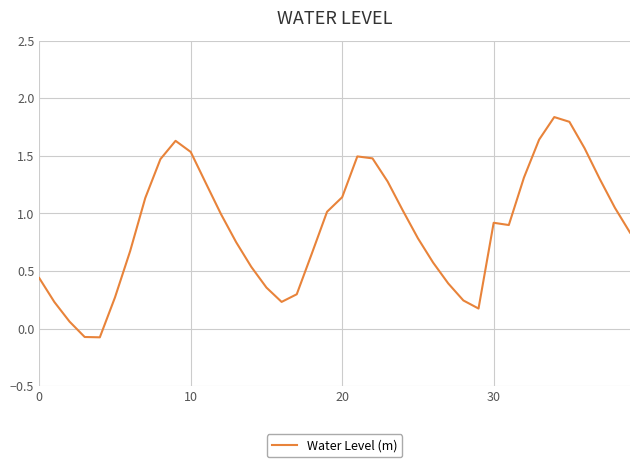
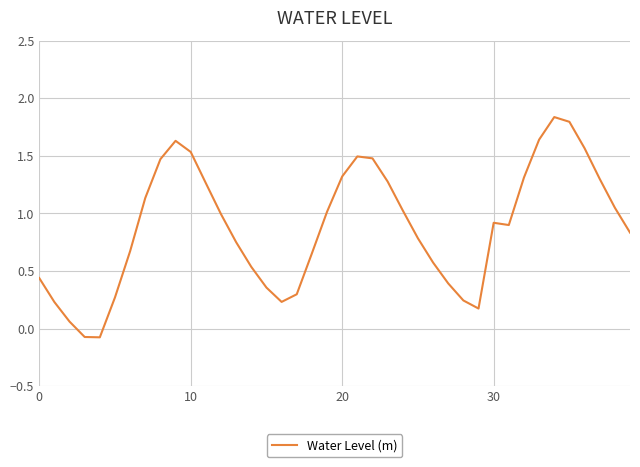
20: 1.14 -> 1.32
